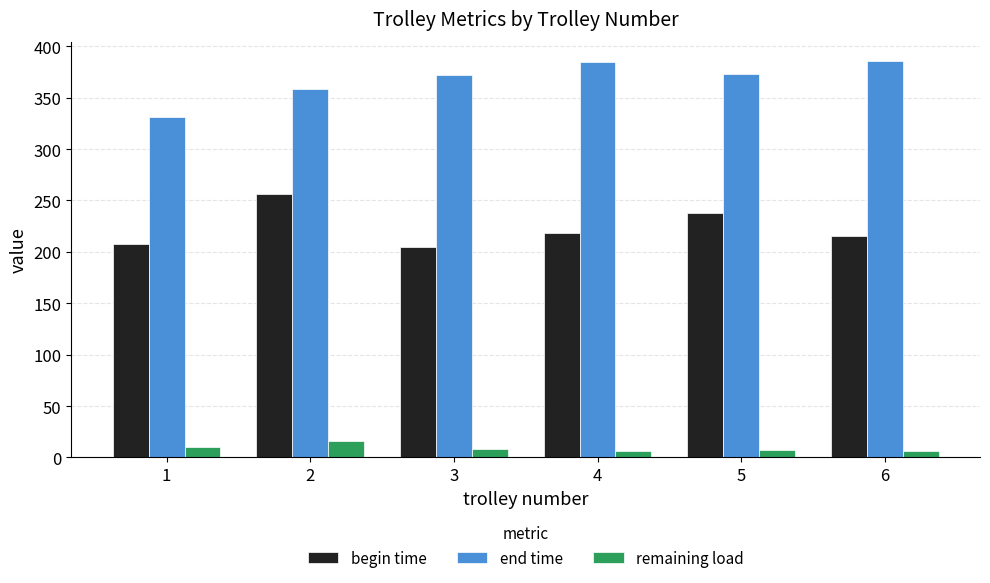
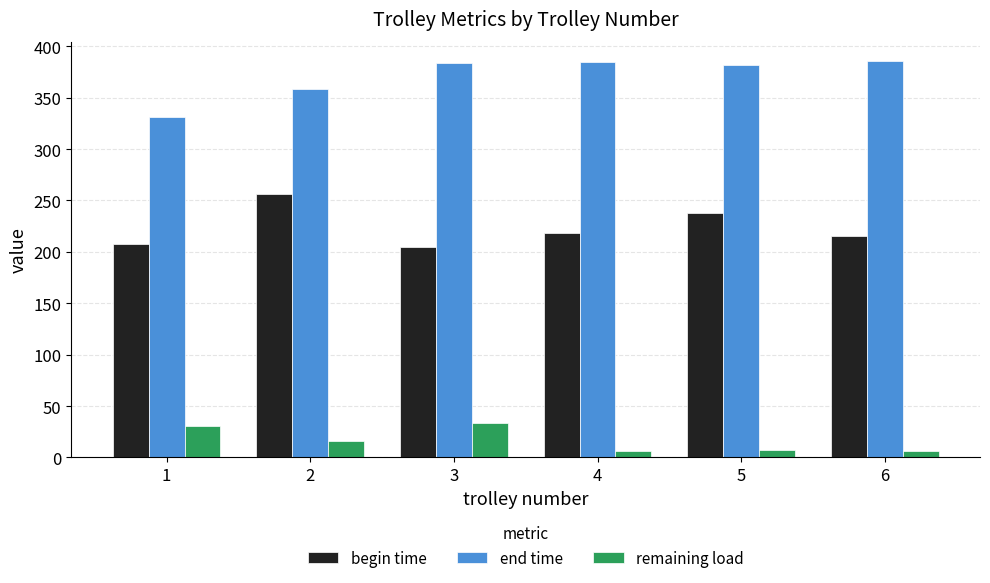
remaining load, 1: 11 -> 31
end time, 3: 372 -> 384
remaining load, 3: 8 -> 33
end time, 5: 374 -> 382
